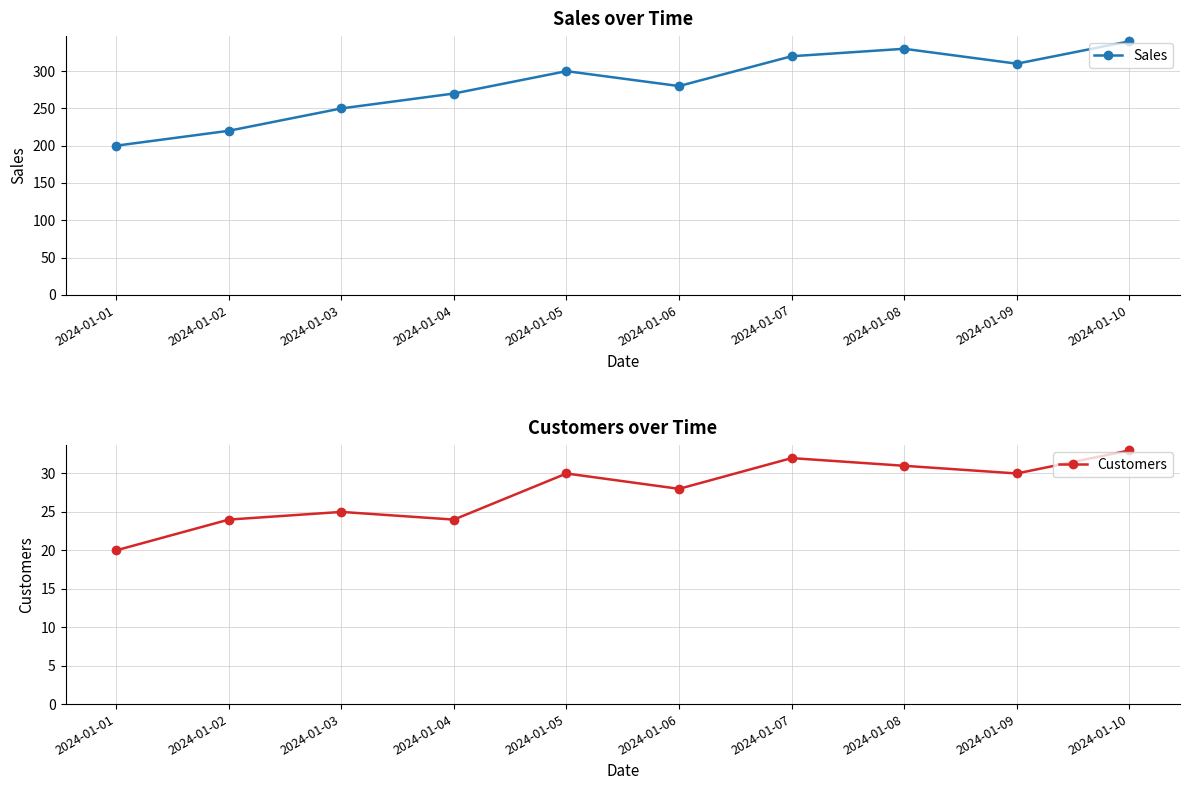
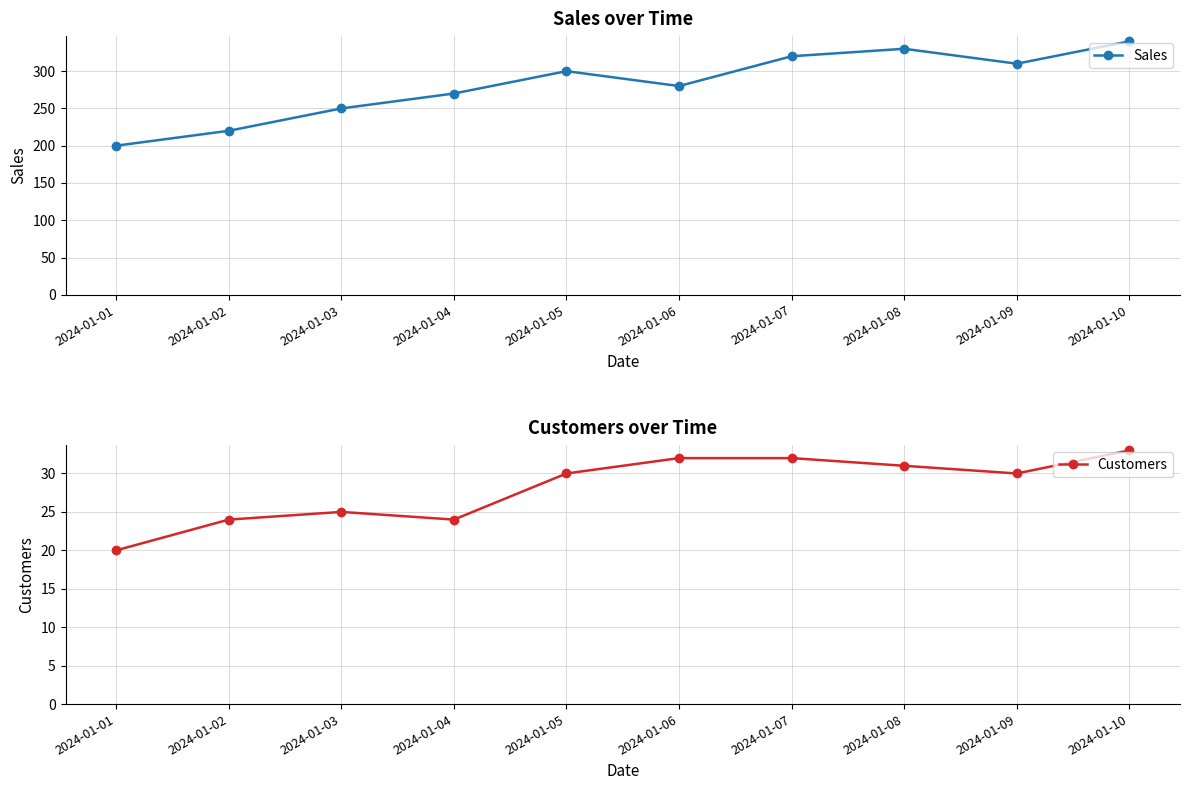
Customers over Time, 2024-01-06: 28 -> 32
